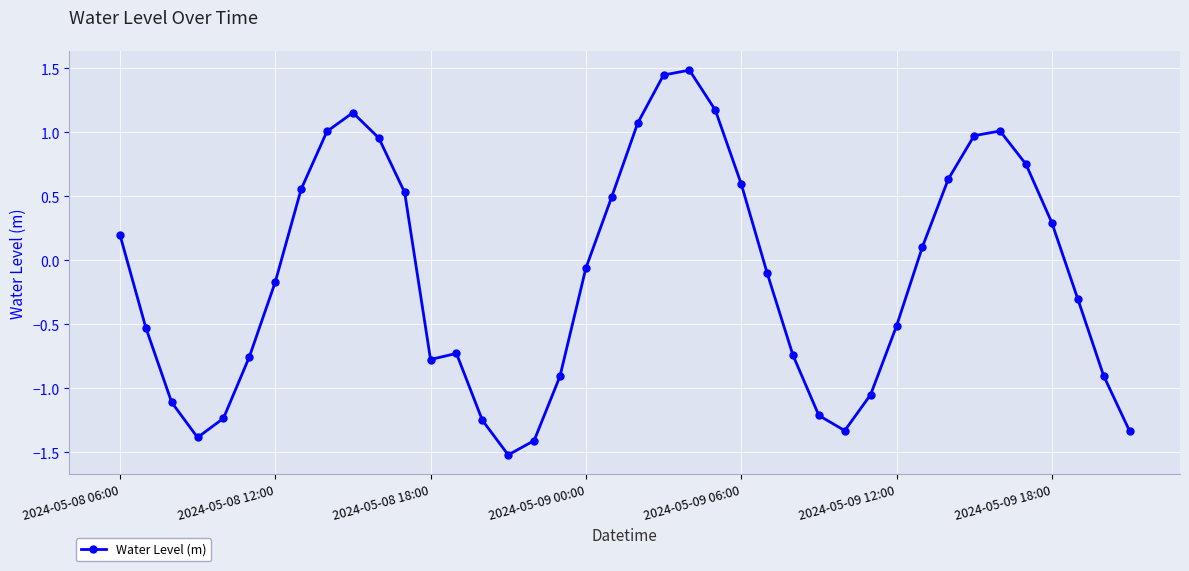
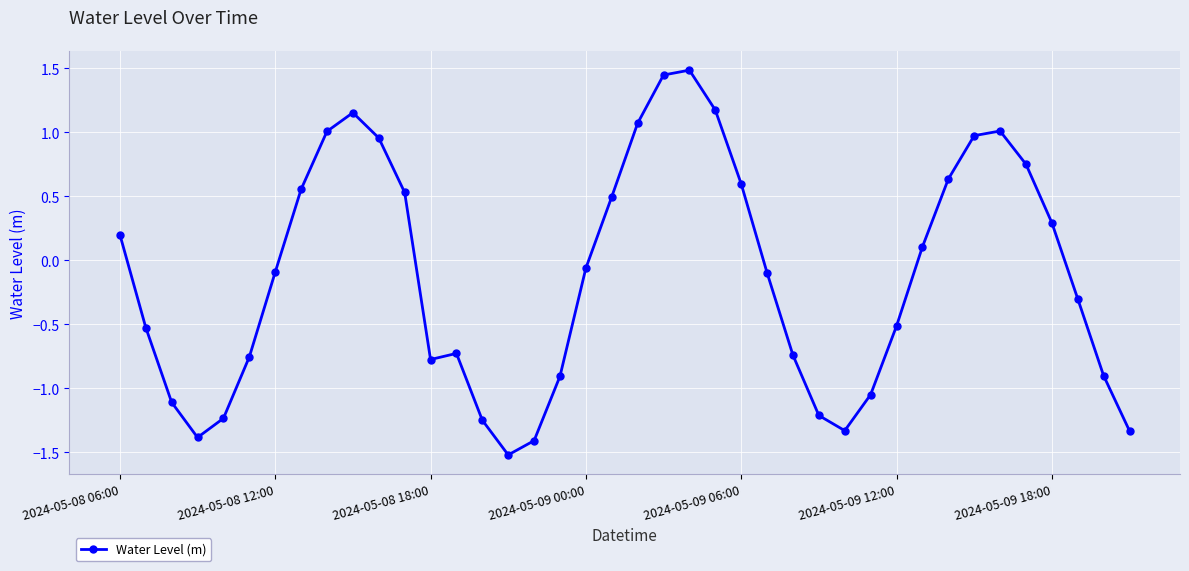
2024-05-08 12:00: -0.17 -> -0.09
